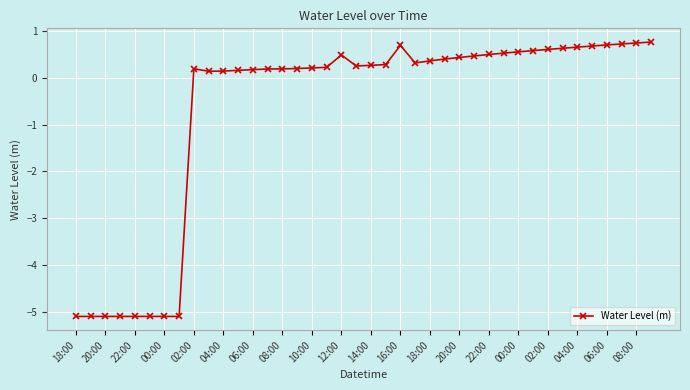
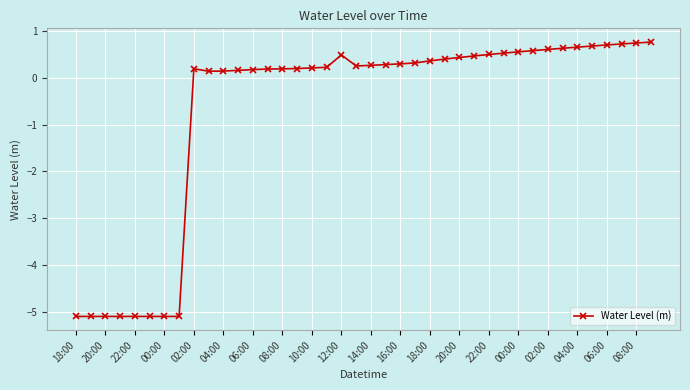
16:00: 0.7 -> 0.3
